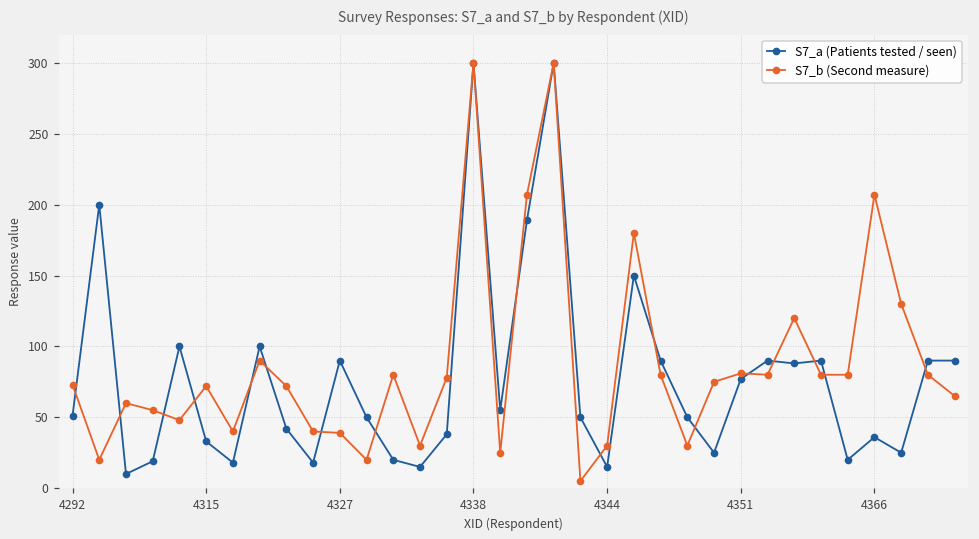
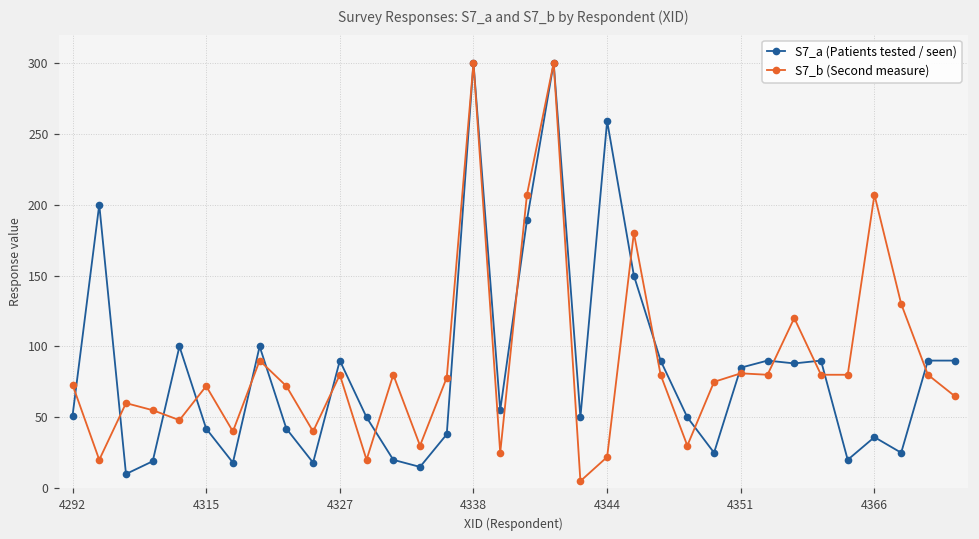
S7_a (Patients tested / seen), 4315: 33 -> 42
S7_b (Second measure), 4327: 39 -> 80
S7_a (Patients tested / seen), 4344: 15 -> 259
S7_b (Second measure), 4344: 30 -> 22
S7_a (Patients tested / seen), 4351: 77 -> 85
